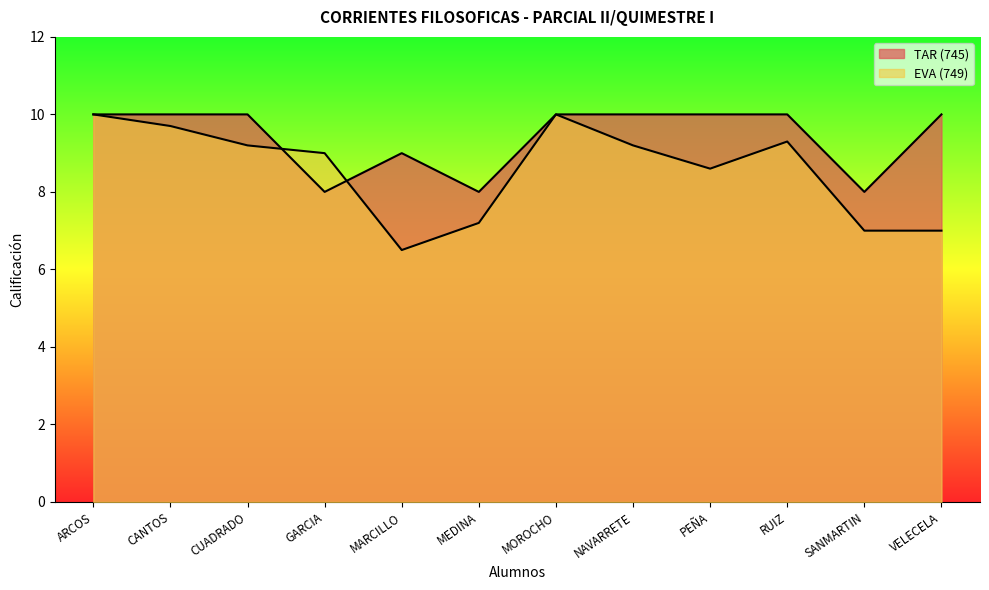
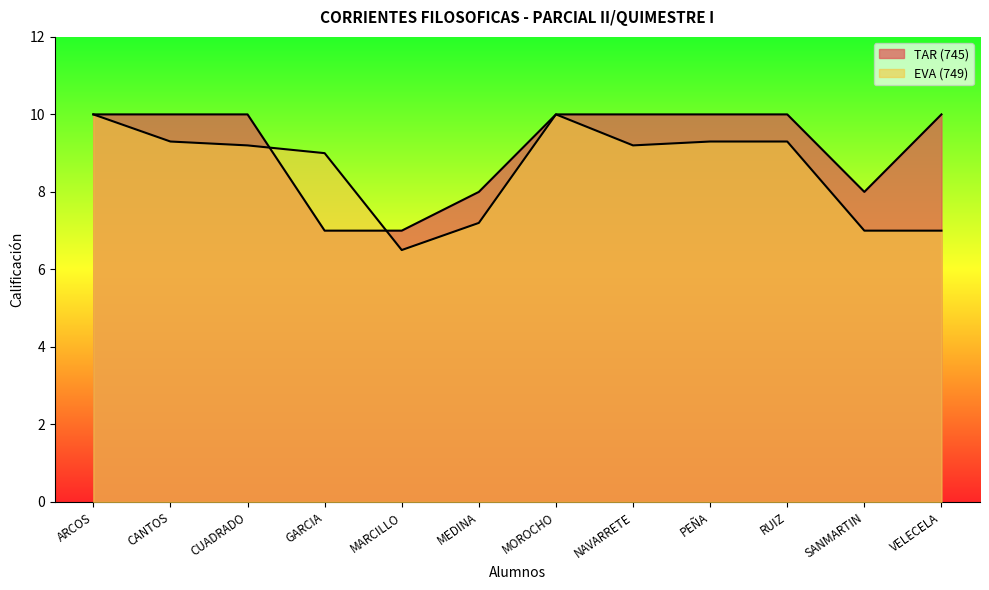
EVA (749), CANTOS: 9.7 -> 9.3
TAR (745), GARCIA: 8 -> 7
TAR (745), MARCILLO: 9 -> 7
EVA (749), PEÑA: 8.6 -> 9.3
